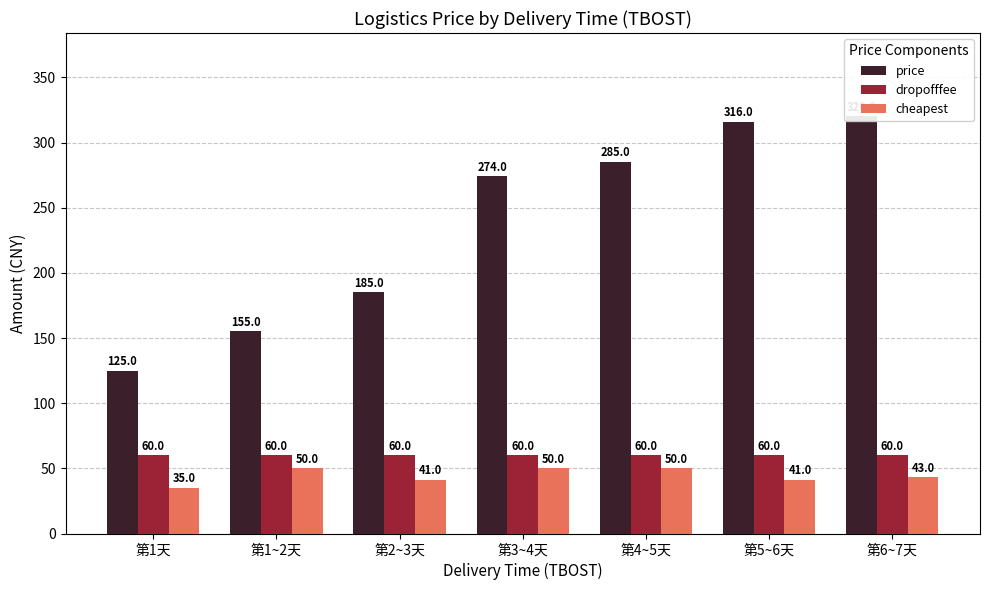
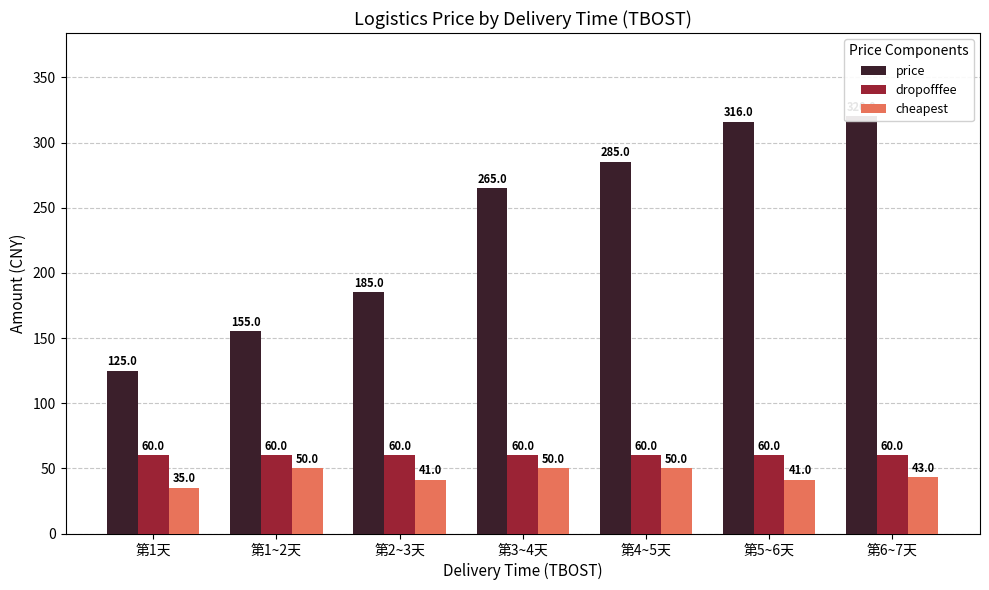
price, 第3~4天: 274.0 -> 265.0
